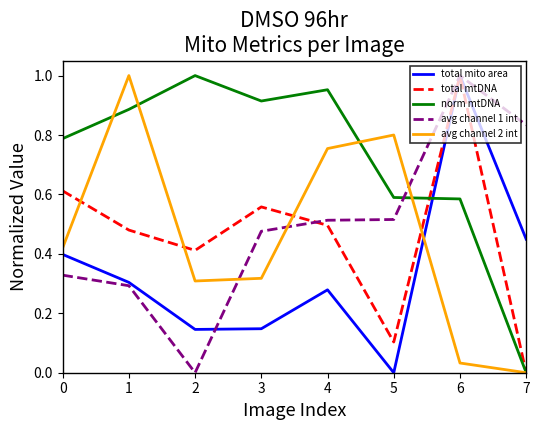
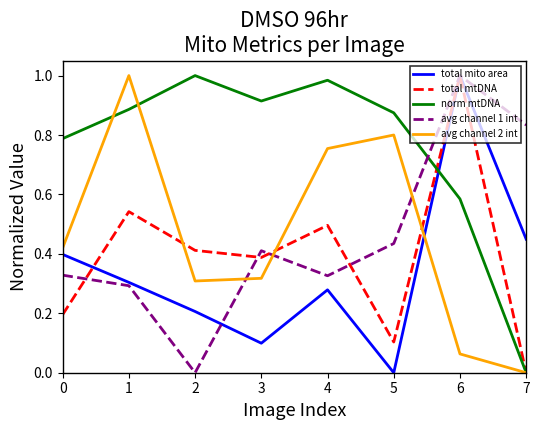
total mtDNA, 0: 0.61 -> 0.20
total mtDNA, 1: 0.48 -> 0.54
total mito area, 2: 0.15 -> 0.21
total mito area, 3: 0.15 -> 0.10
total mtDNA, 3: 0.56 -> 0.39
avg channel 1 int, 3: 0.48 -> 0.41
norm mtDNA, 4: 0.95 -> 0.98
avg channel 1 int, 4: 0.51 -> 0.33
norm mtDNA, 5: 0.59 -> 0.87
avg channel 1 int, 5: 0.52 -> 0.43
avg channel 2 int, 6: 0.03 -> 0.06
